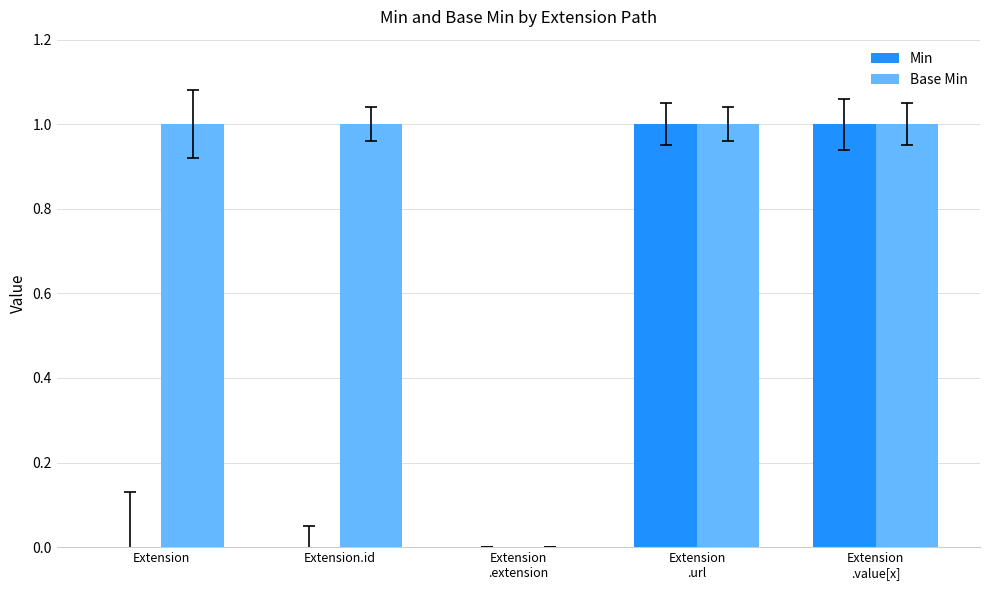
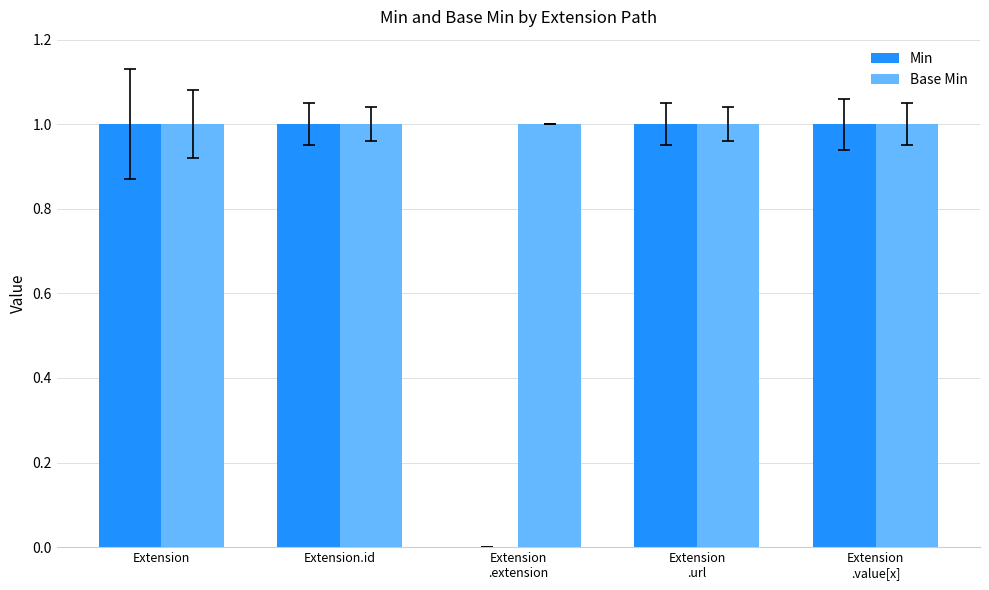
Min, Extension: 0 -> 1
Min, Extension.id: 0 -> 1
Base Min, Extension .extension: 0 -> 1
